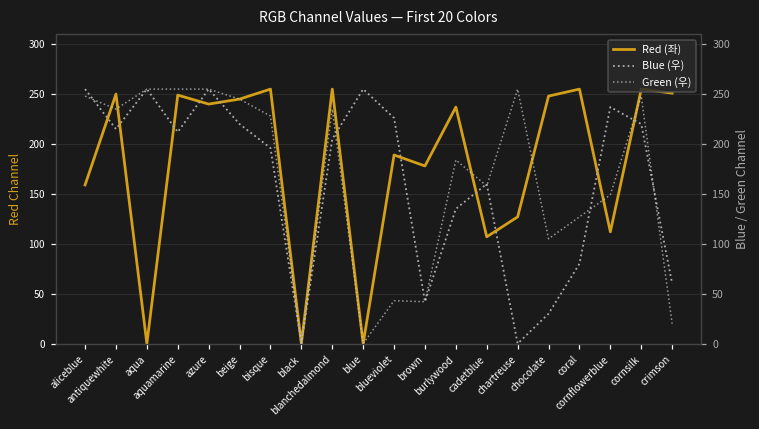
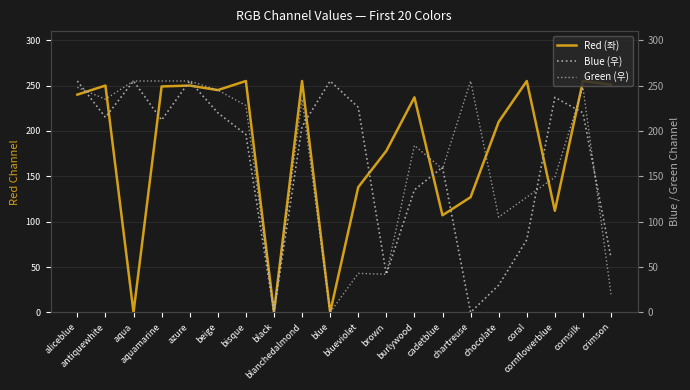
Red (좌), aliceblue: 160 -> 240
Red (좌), azure: 240 -> 250
Red (좌), blueviolet: 190 -> 140
Red (좌), chocolate: 250 -> 210
